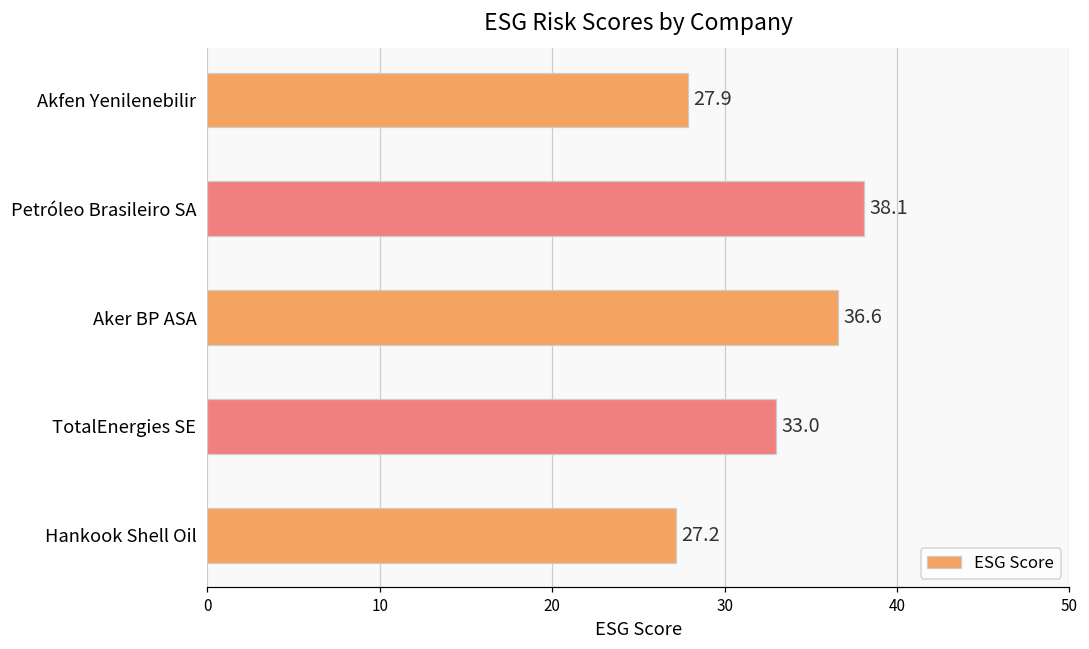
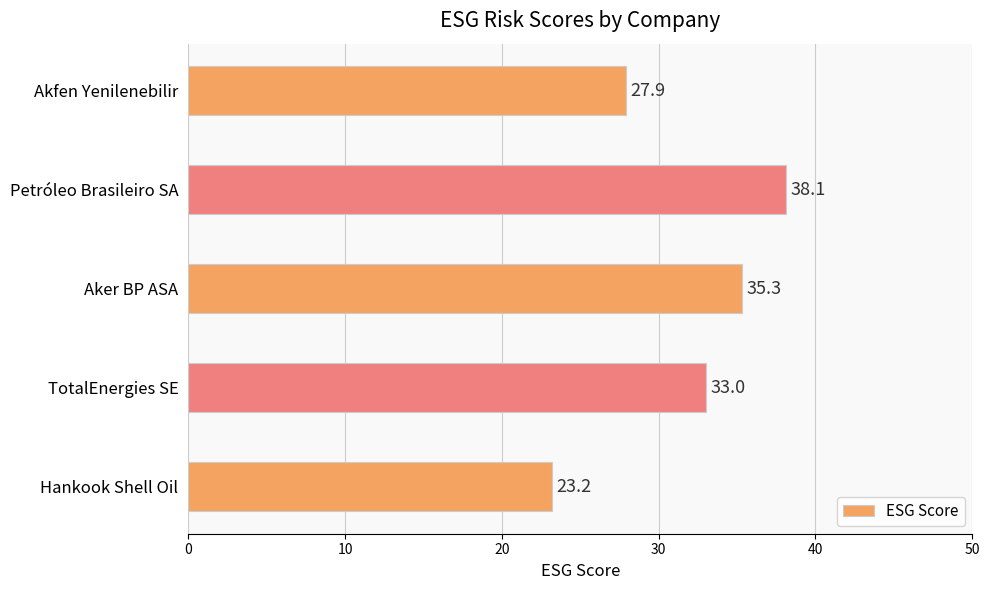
Aker BP ASA: 36.6 -> 35.3
Hankook Shell Oil: 27.2 -> 23.2
